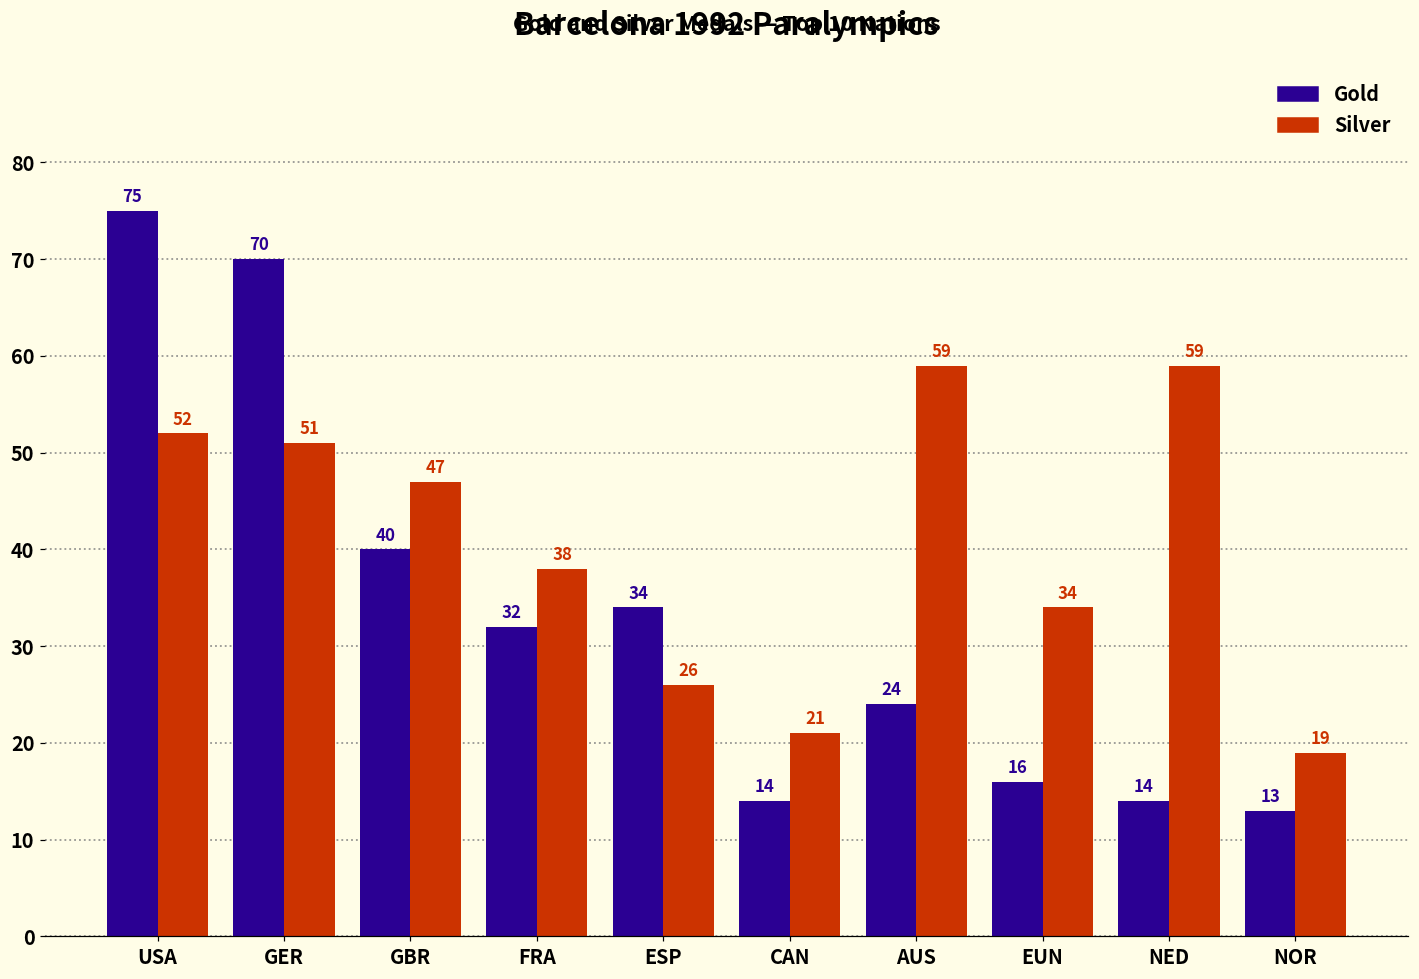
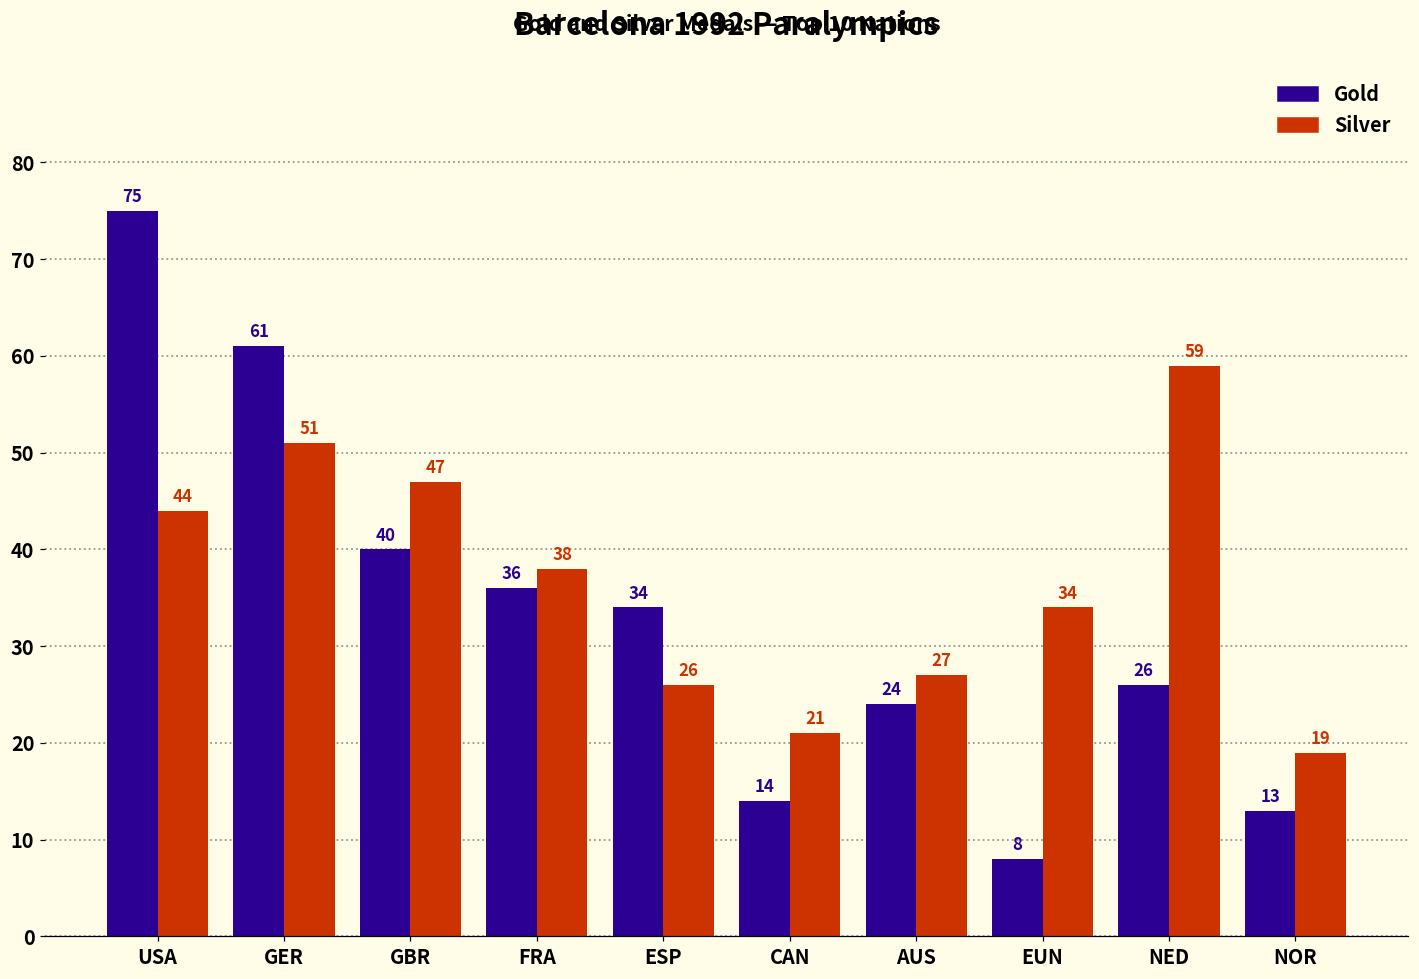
Silver, USA: 52 -> 44
Gold, GER: 70 -> 61
Gold, FRA: 32 -> 36
Silver, AUS: 59 -> 27
Gold, EUN: 16 -> 8
Gold, NED: 14 -> 26
